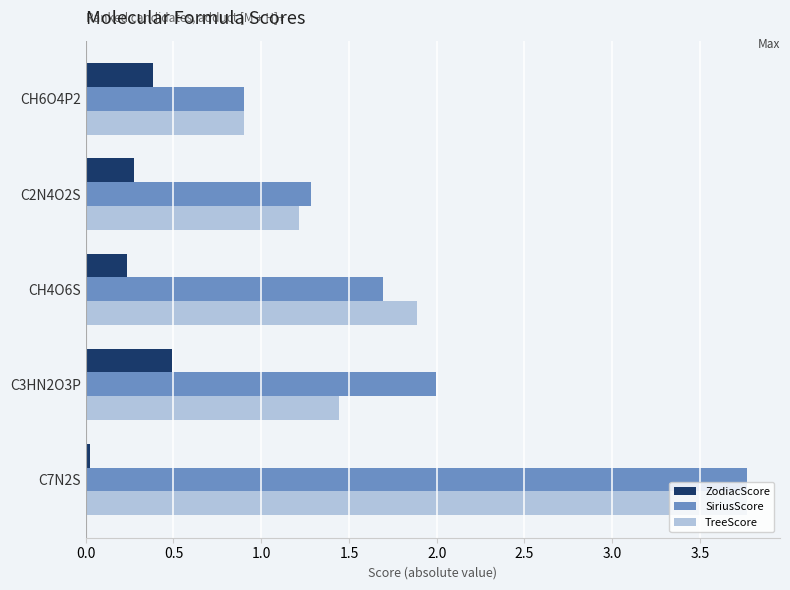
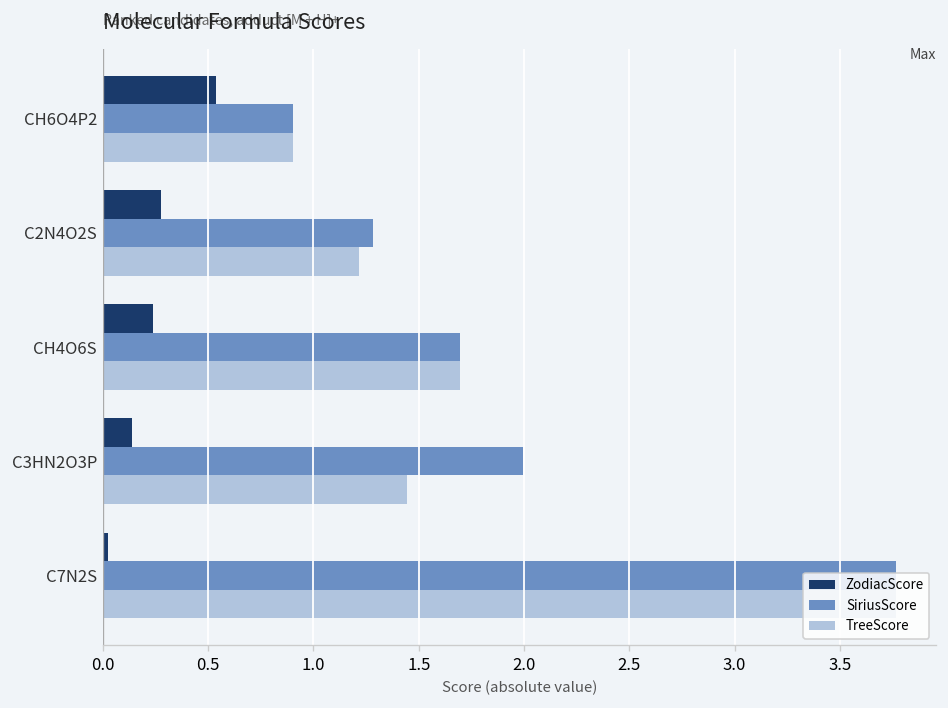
ZodiacScore, CH6O4P2: 0.38 -> 0.54
TreeScore, CH4O6S: 1.89 -> 1.70
ZodiacScore, C3HN2O3P: 0.49 -> 0.14
